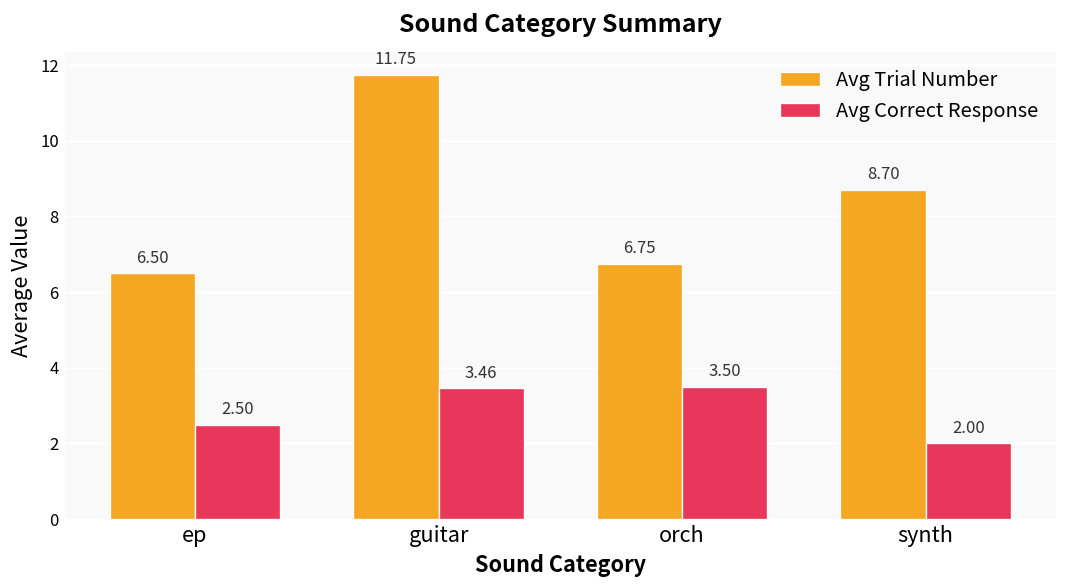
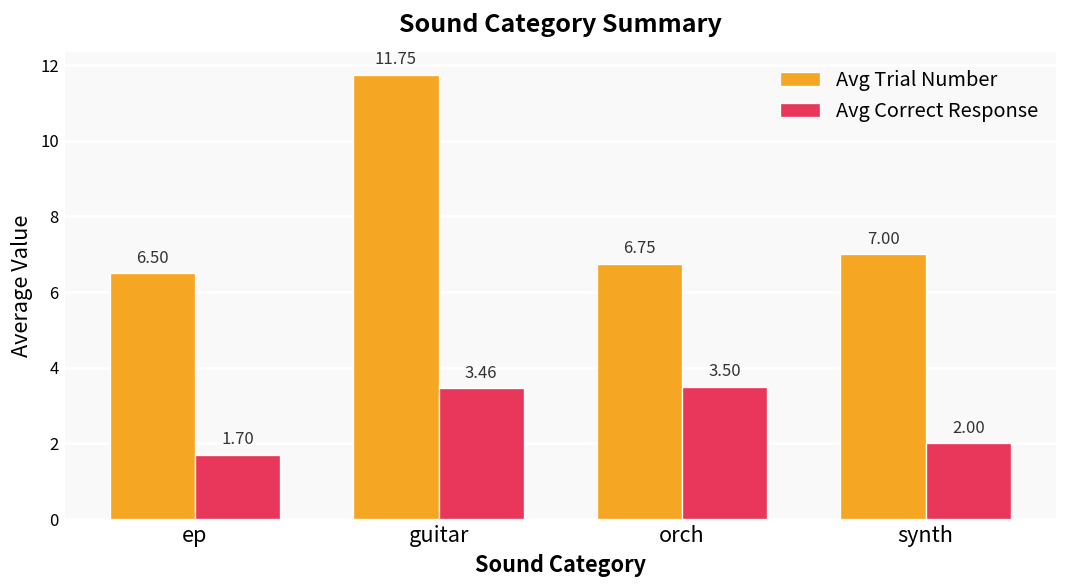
Avg Correct Response, ep: 2.50 -> 1.70
Avg Trial Number, synth: 8.70 -> 7.00
